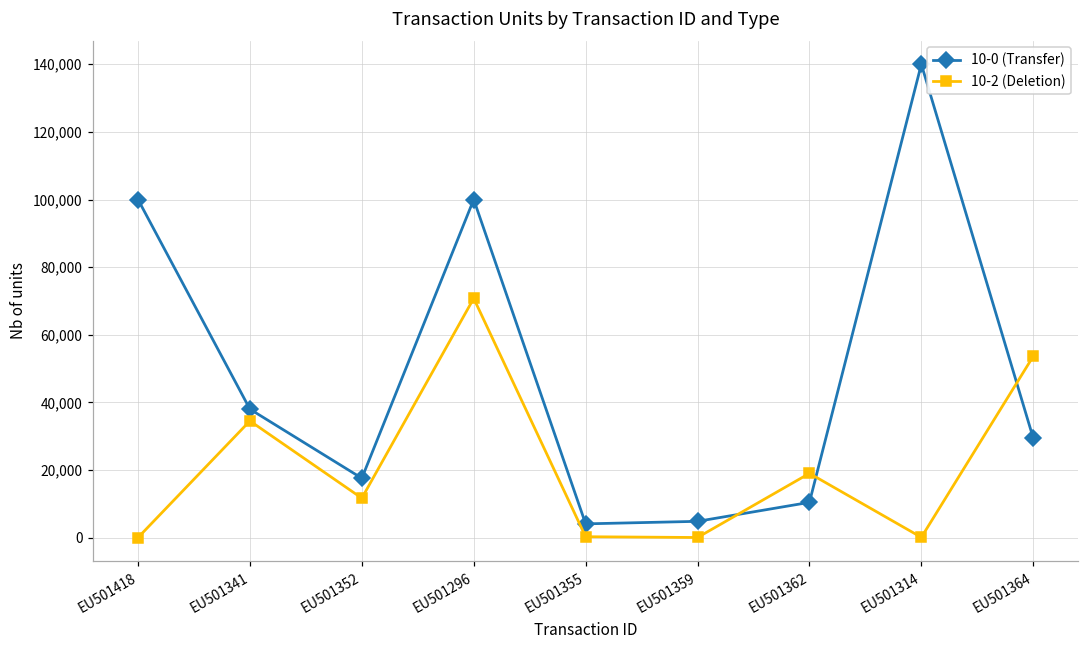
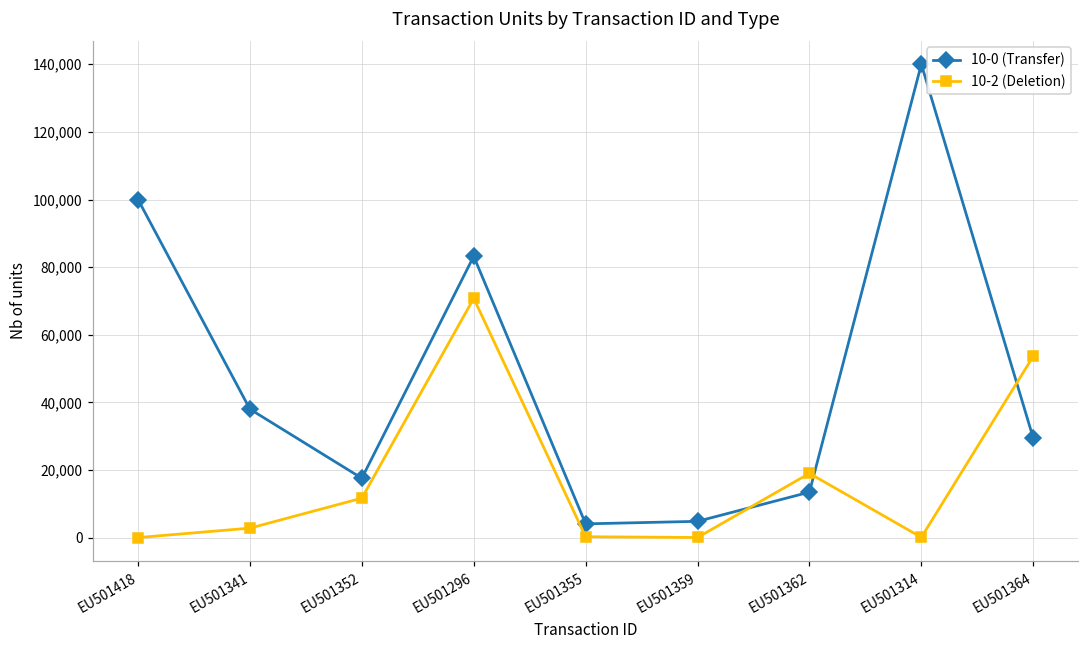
10-2 (Deletion), EU501341: 35,000 -> 3,000
10-0 (Transfer), EU501296: 100,000 -> 83,000
10-0 (Transfer), EU501362: 10,000 -> 13,000
